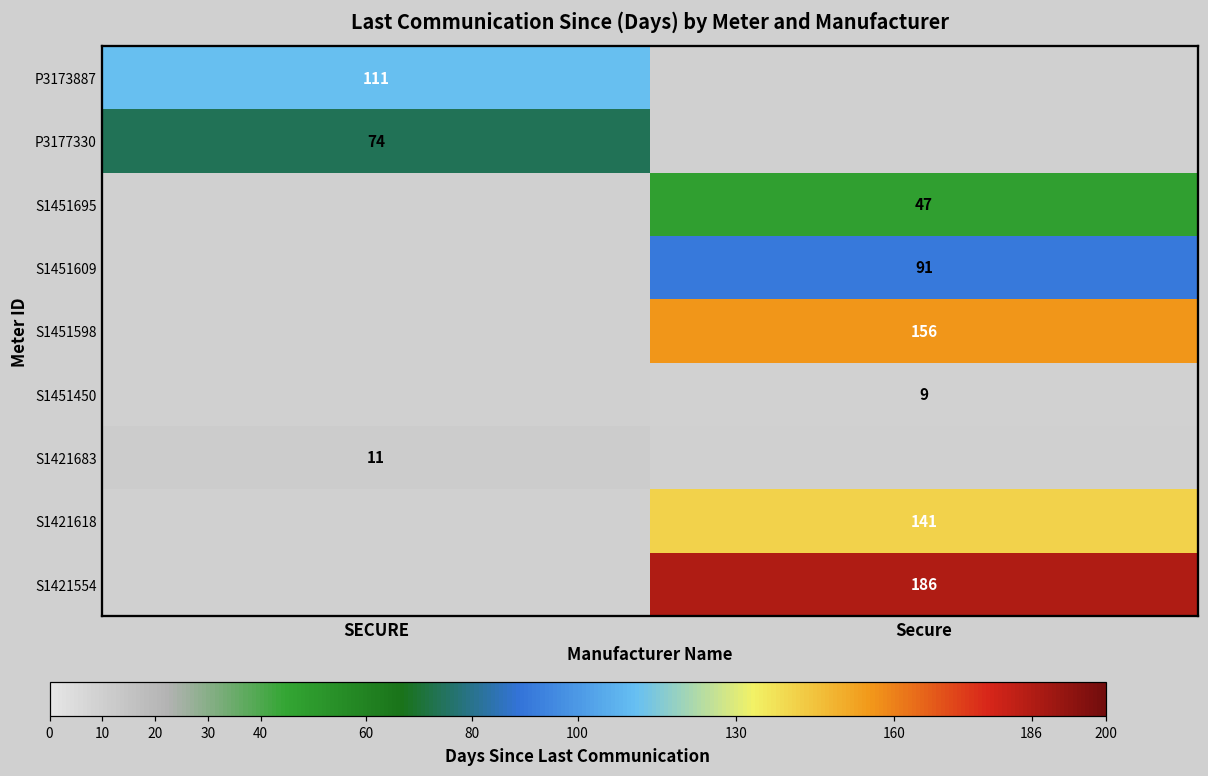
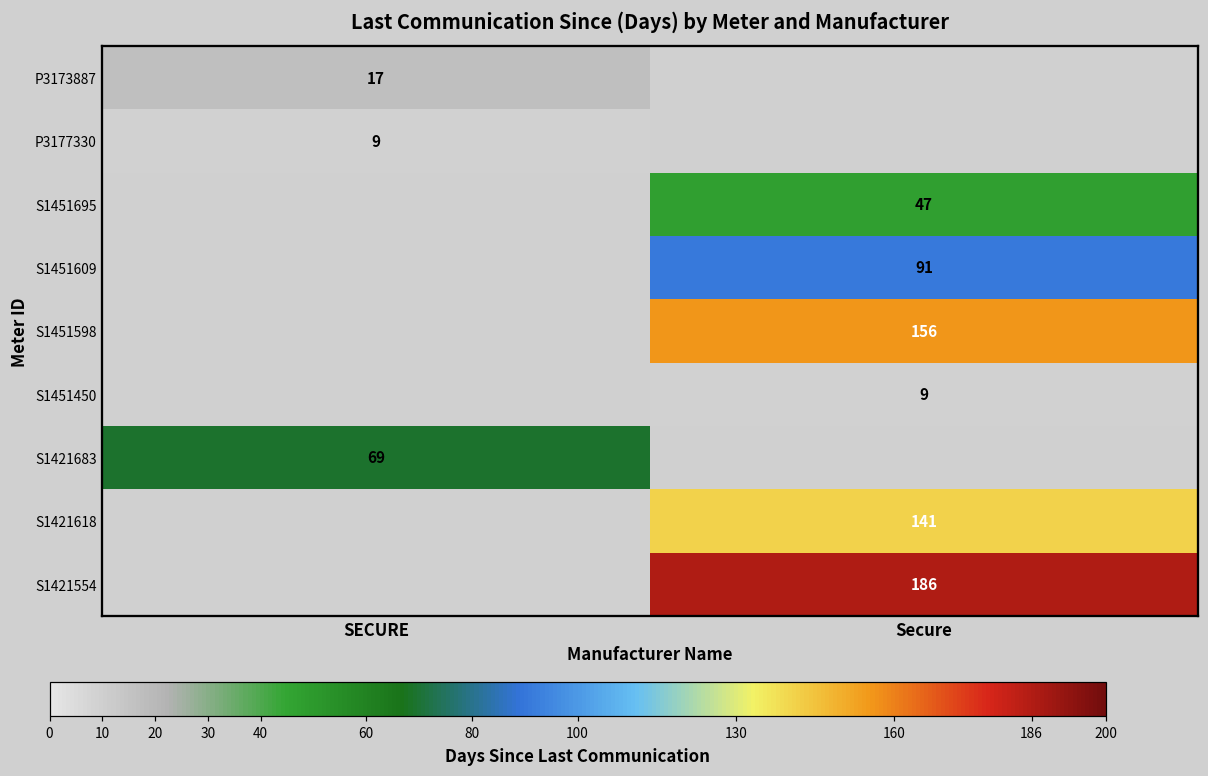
P3173887, SECURE: 111 -> 17
P3177330, SECURE: 74 -> 9
S1421683, SECURE: 11 -> 69
